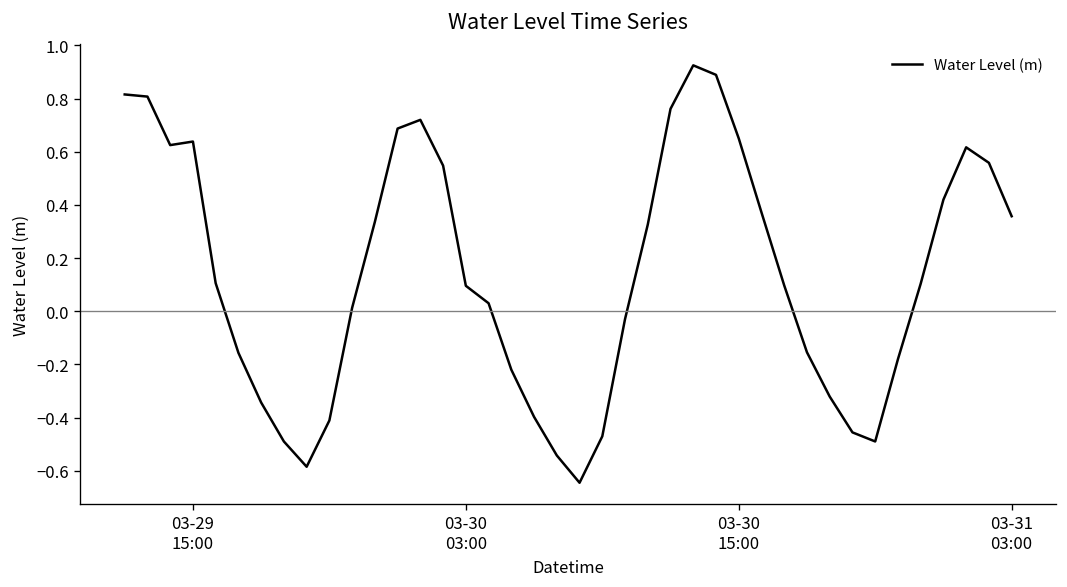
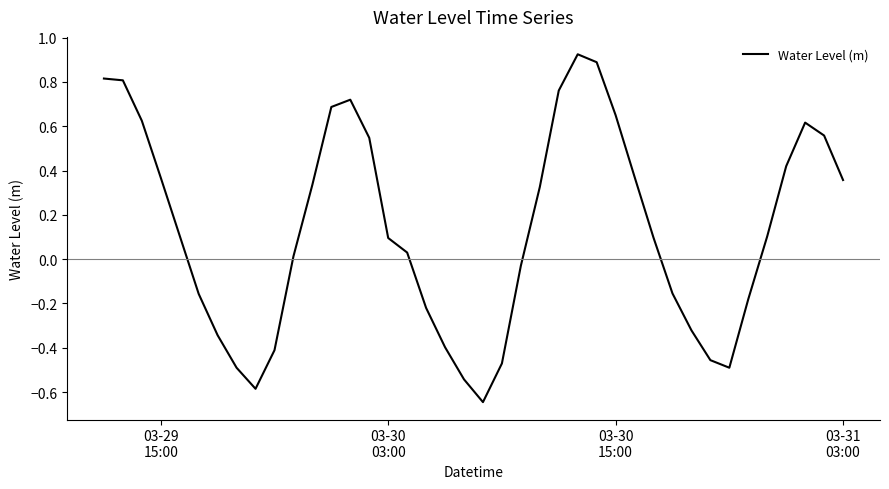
03-29 15:00: 0.64 -> 0.37
